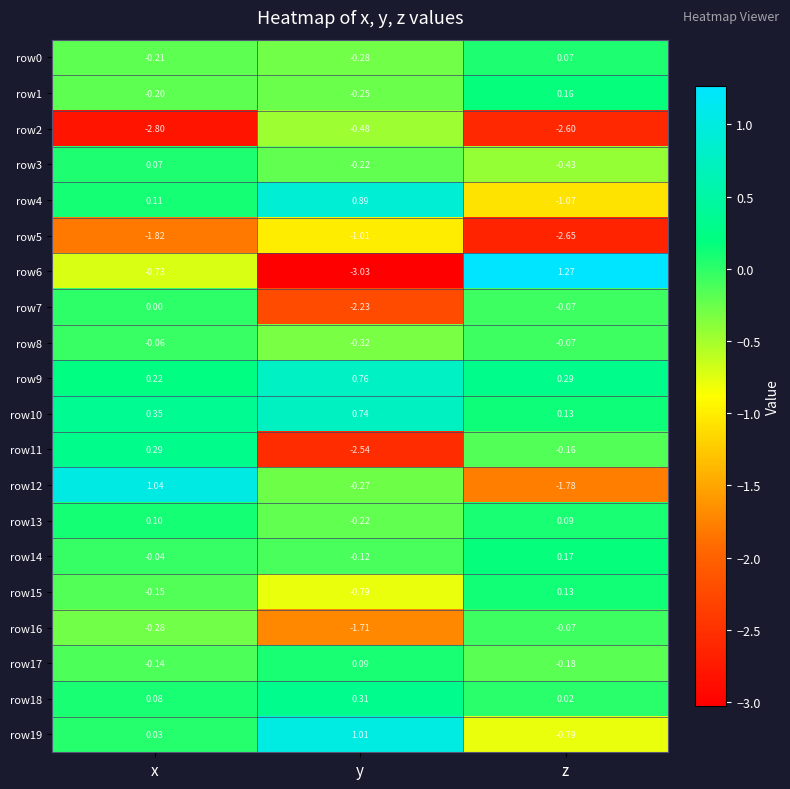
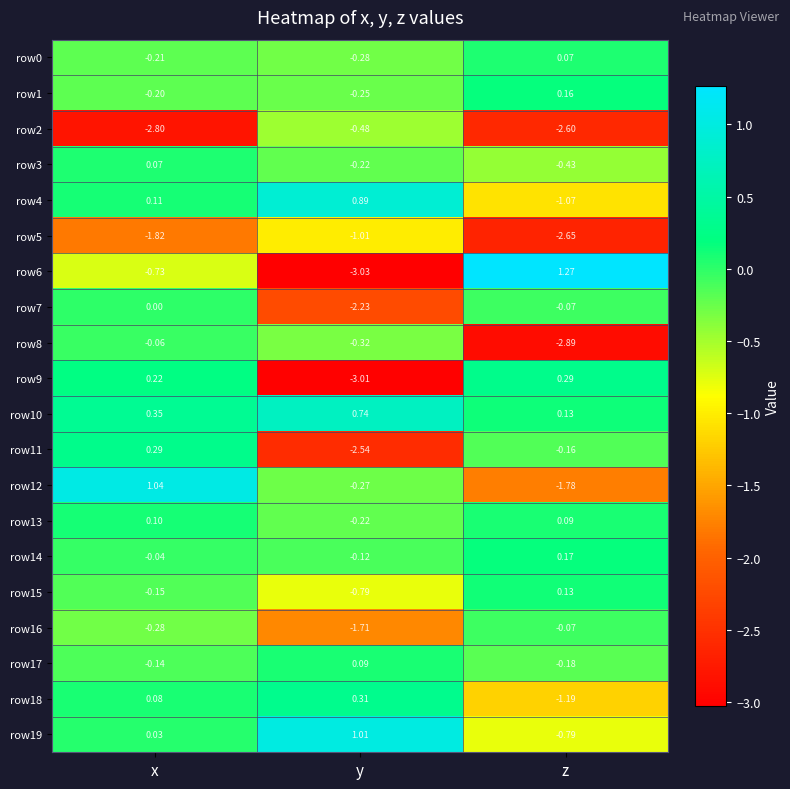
row8, z: -0.07 -> -2.89
row9, y: 0.76 -> -3.01
row18, z: 0.02 -> -1.19
